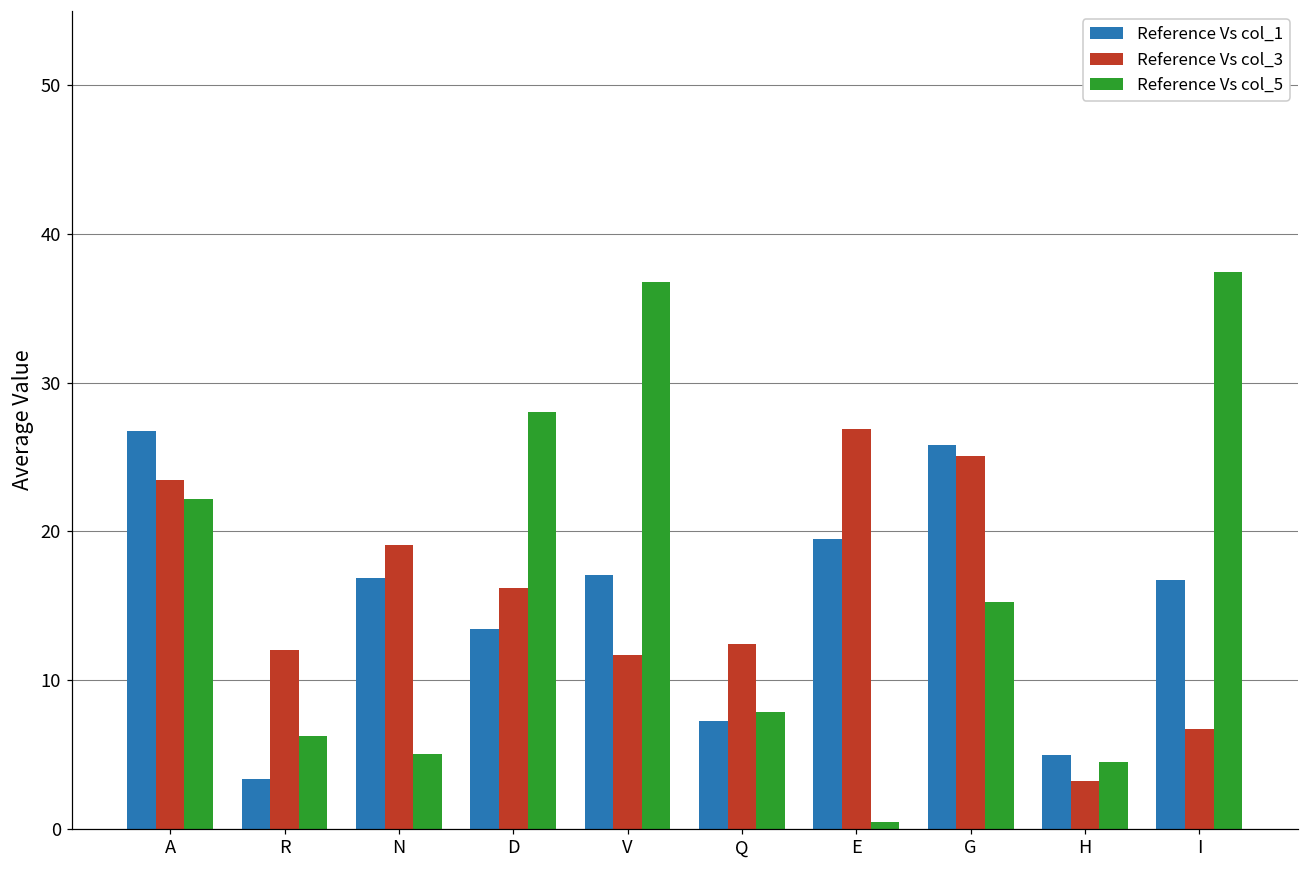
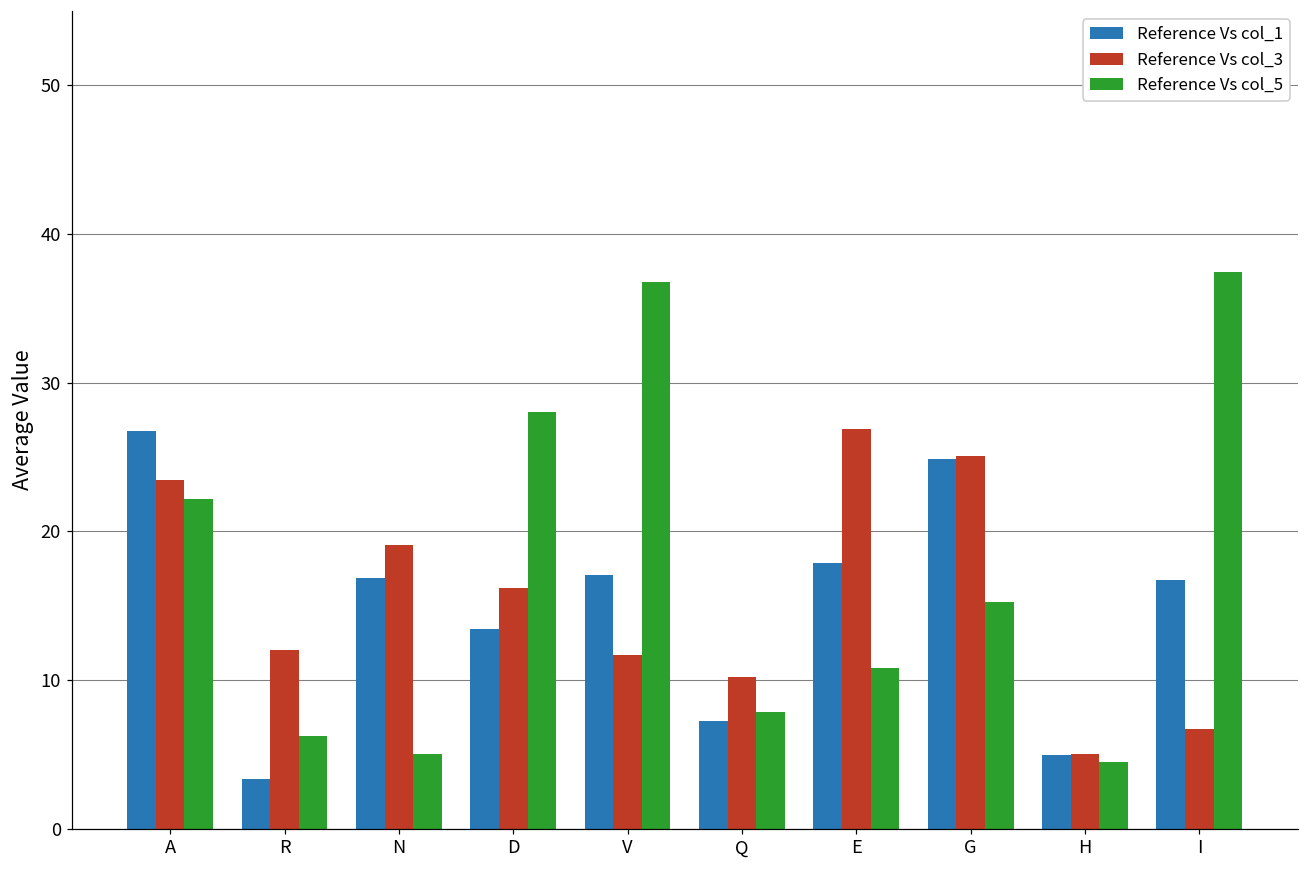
Reference Vs col_3, Q: 12.4 -> 10.2
Reference Vs col_1, E: 19.5 -> 17.9
Reference Vs col_5, E: 0.4 -> 10.8
Reference Vs col_1, G: 25.8 -> 24.9
Reference Vs col_3, H: 3.2 -> 5.0
